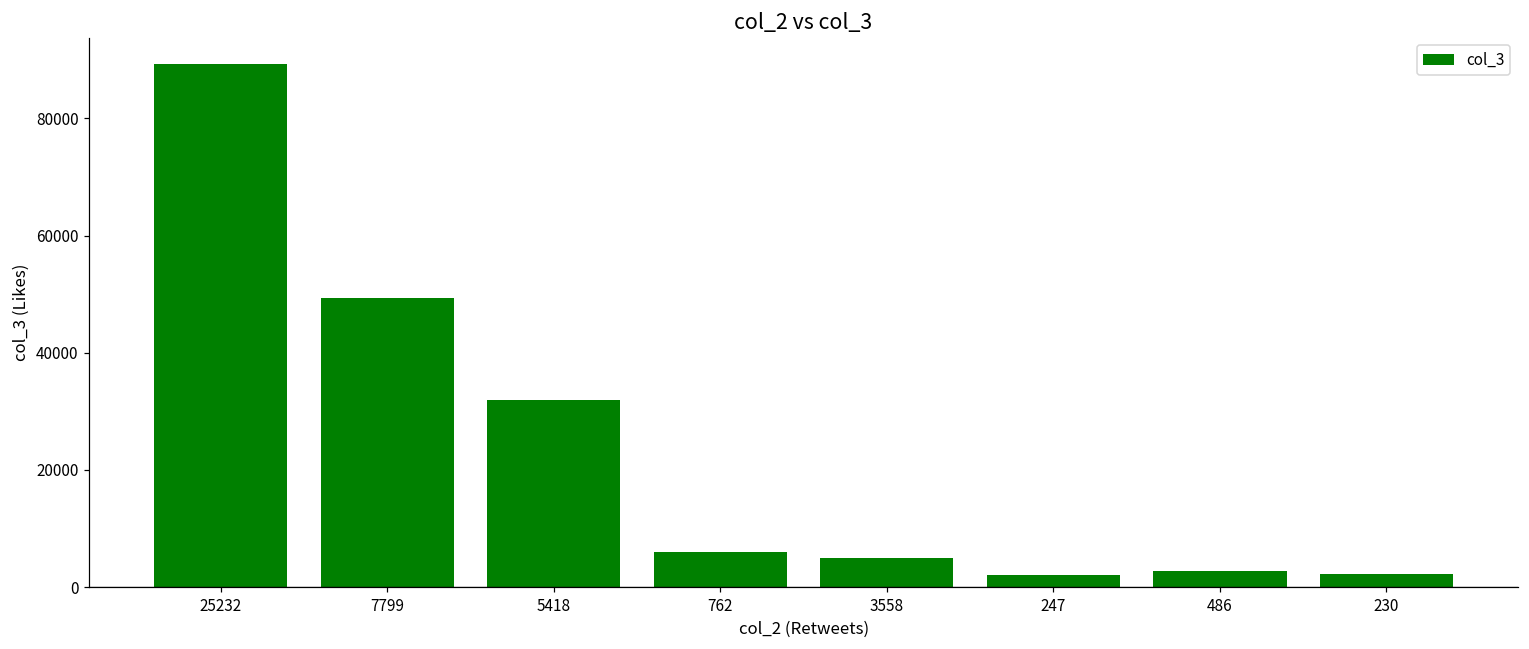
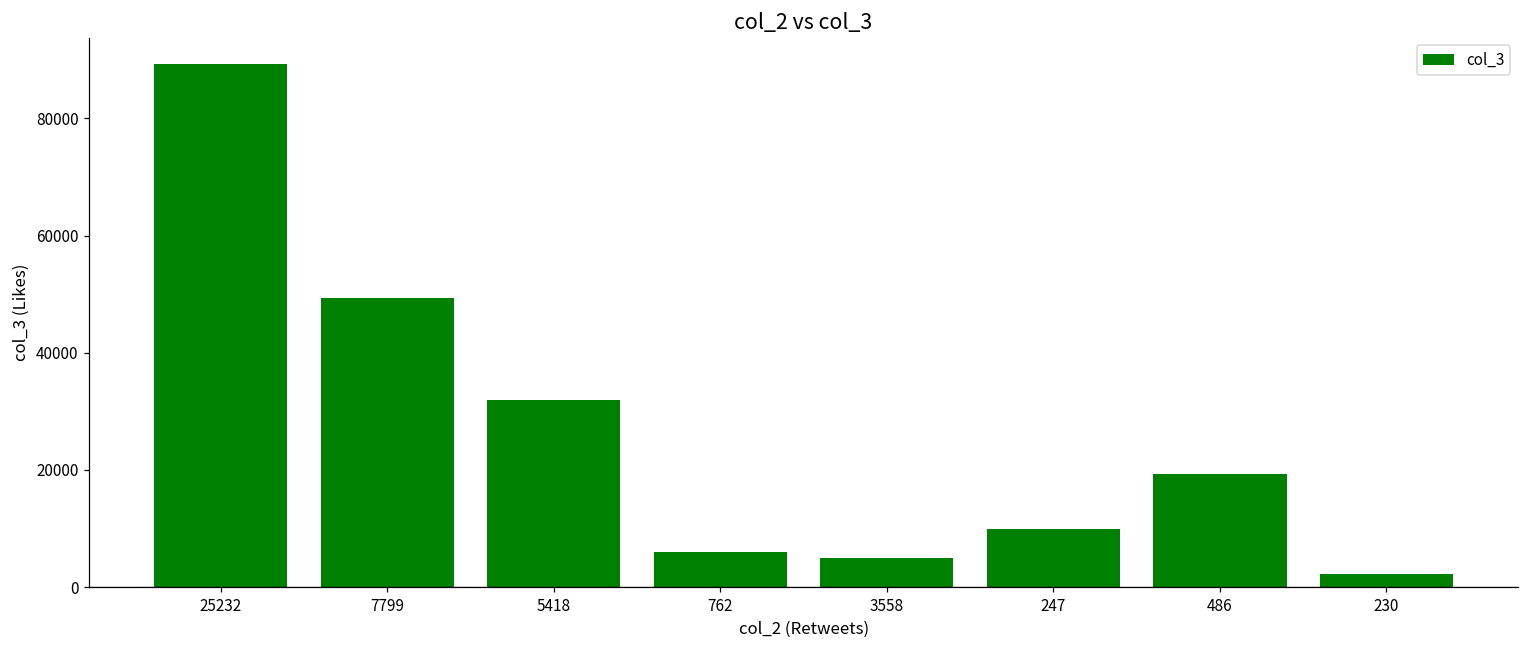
247: 2000 -> 10000
486: 3000 -> 19000
